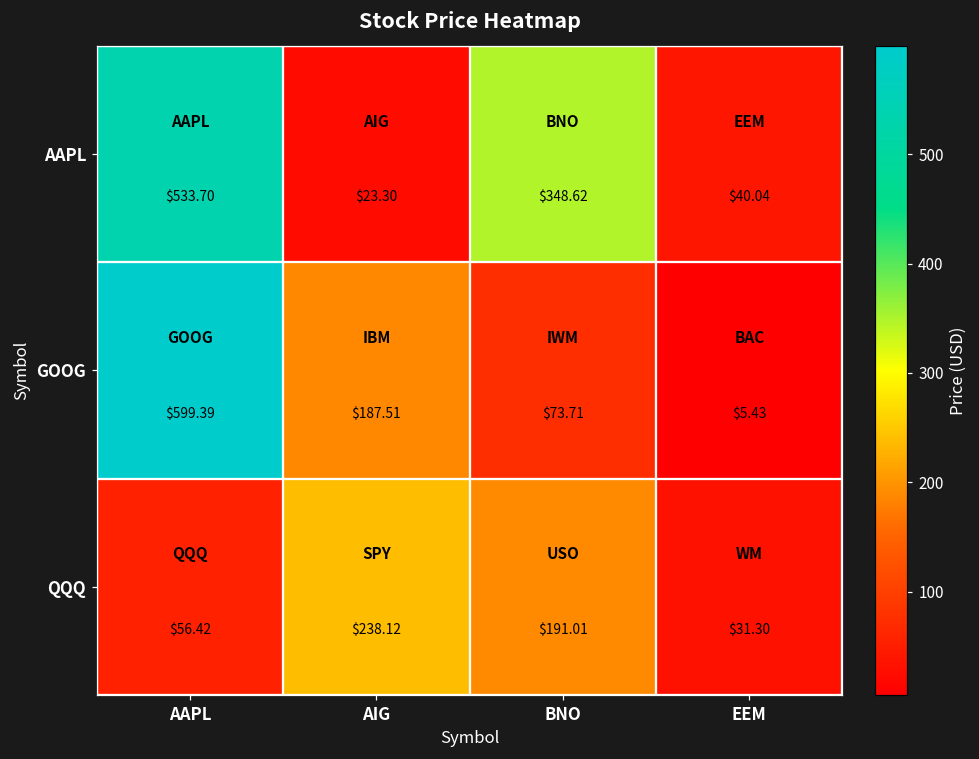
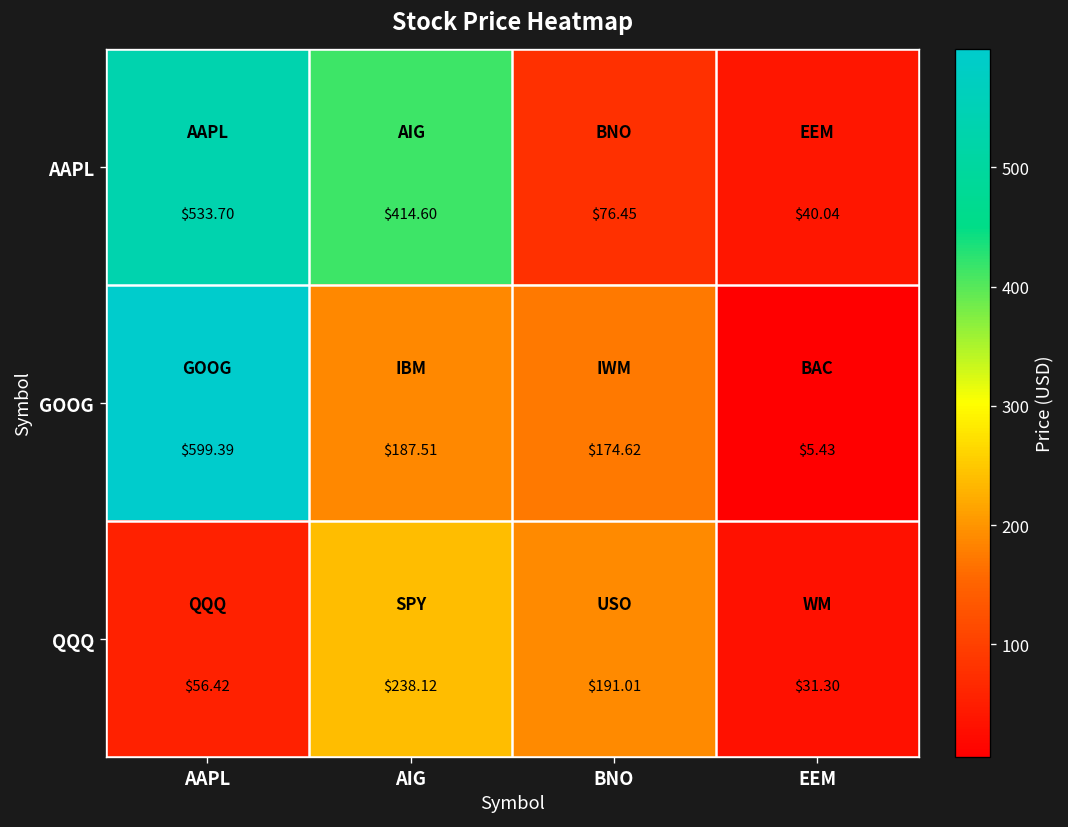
AAPL, AIG: $23.30 -> $414.60
AAPL, BNO: $348.62 -> $76.45
GOOG, BNO: $73.71 -> $174.62
